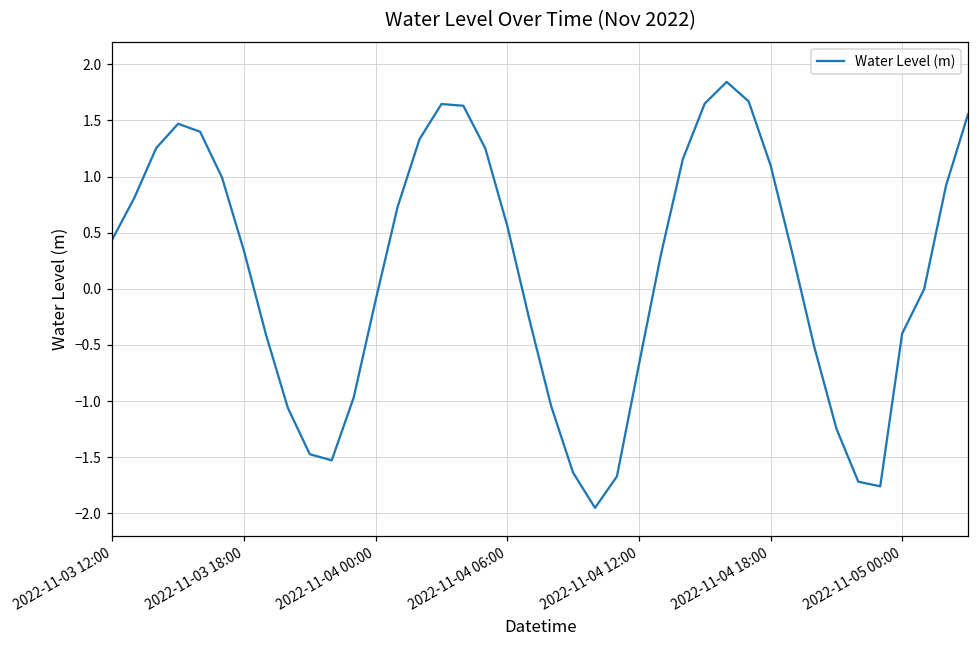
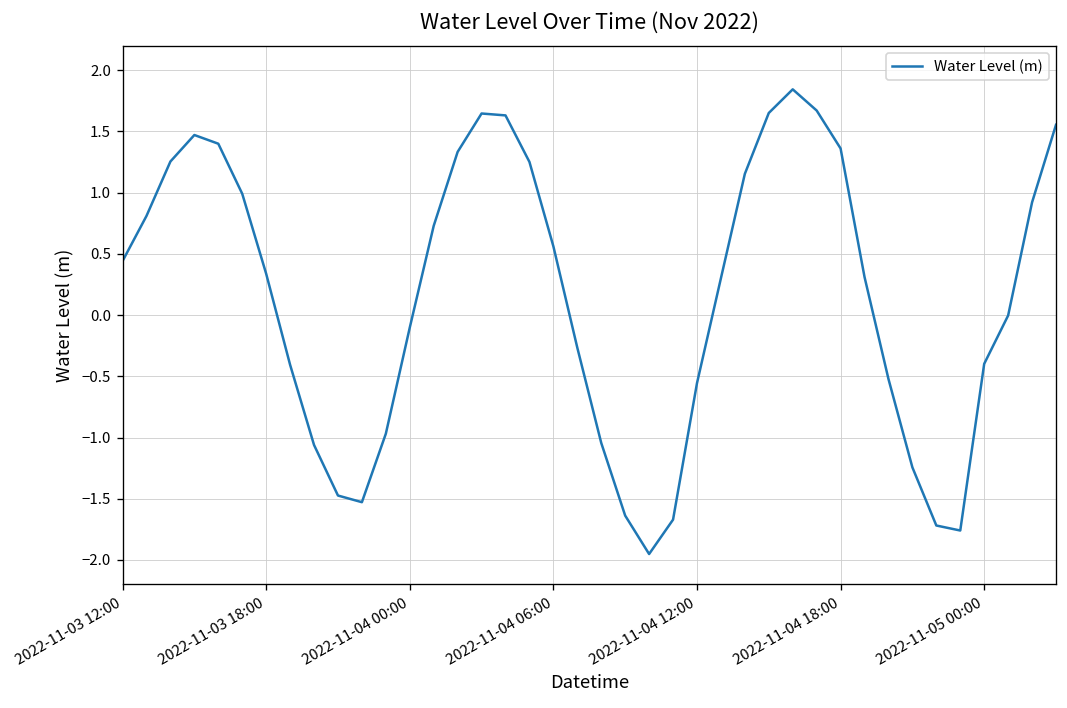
2022-11-04 12:00: -0.68 -> -0.56
2022-11-04 18:00: 1.10 -> 1.36
